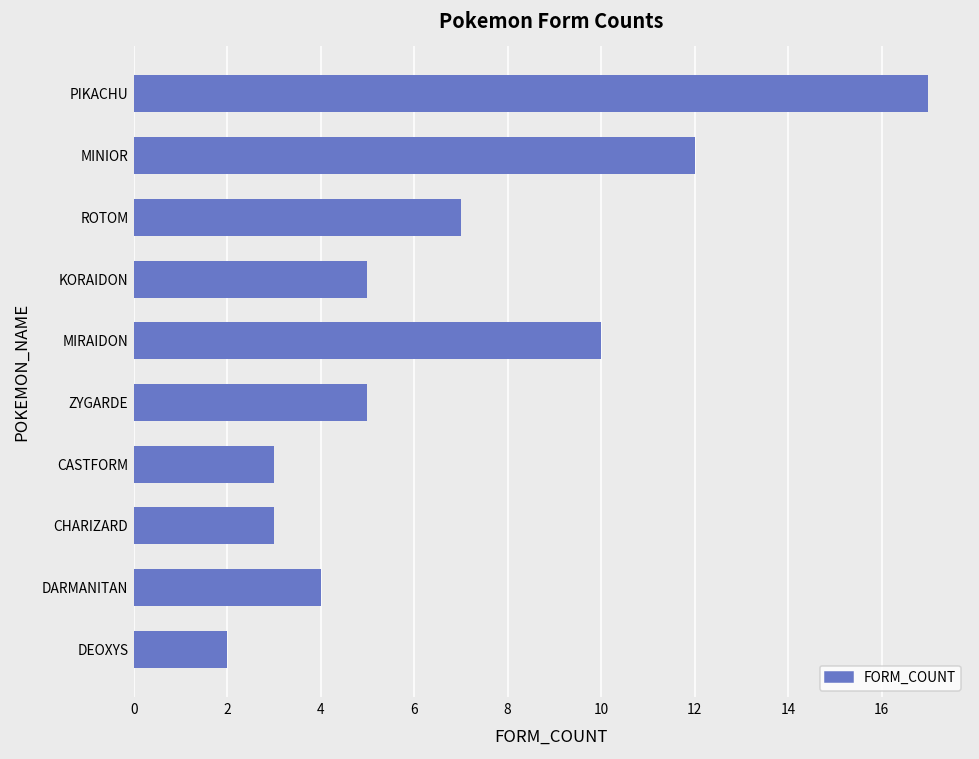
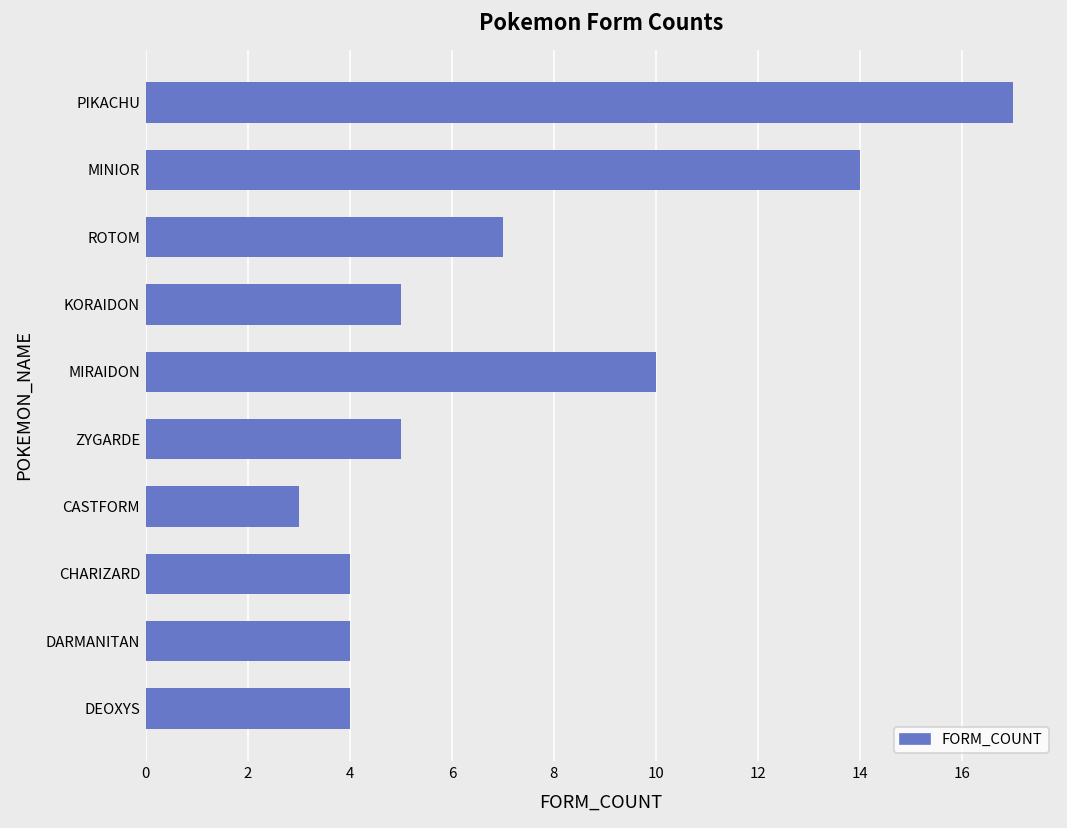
MINIOR: 12 -> 14
CHARIZARD: 3 -> 4
DEOXYS: 2 -> 4
